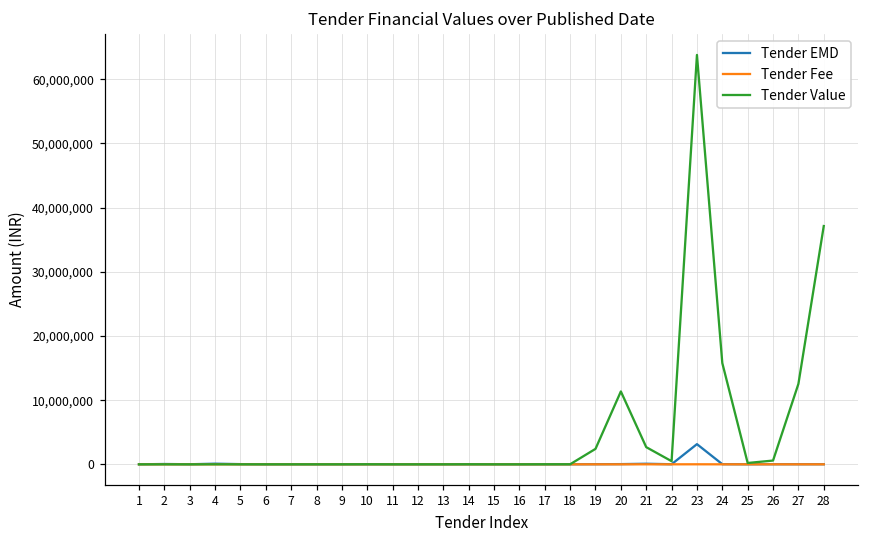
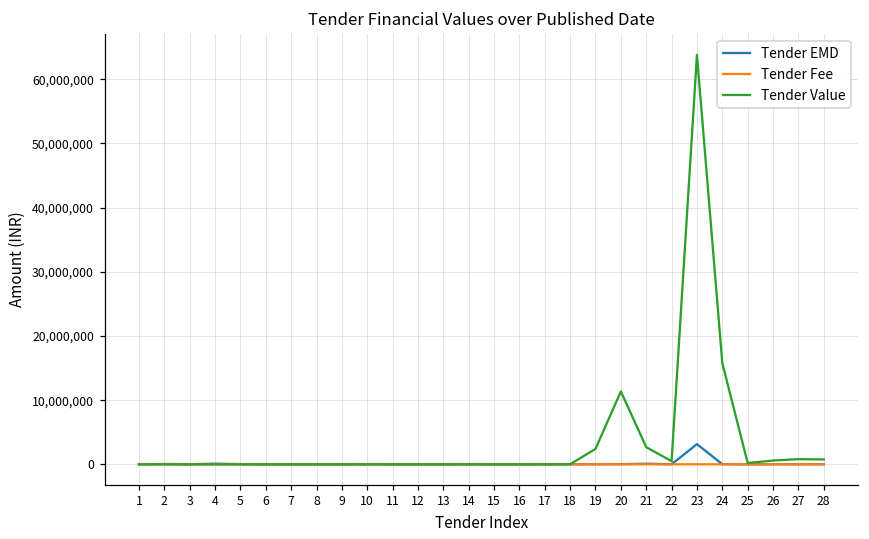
Tender Value, 27: 13,000,000 -> 1,000,000
Tender Value, 28: 37,000,000 -> 1,000,000
